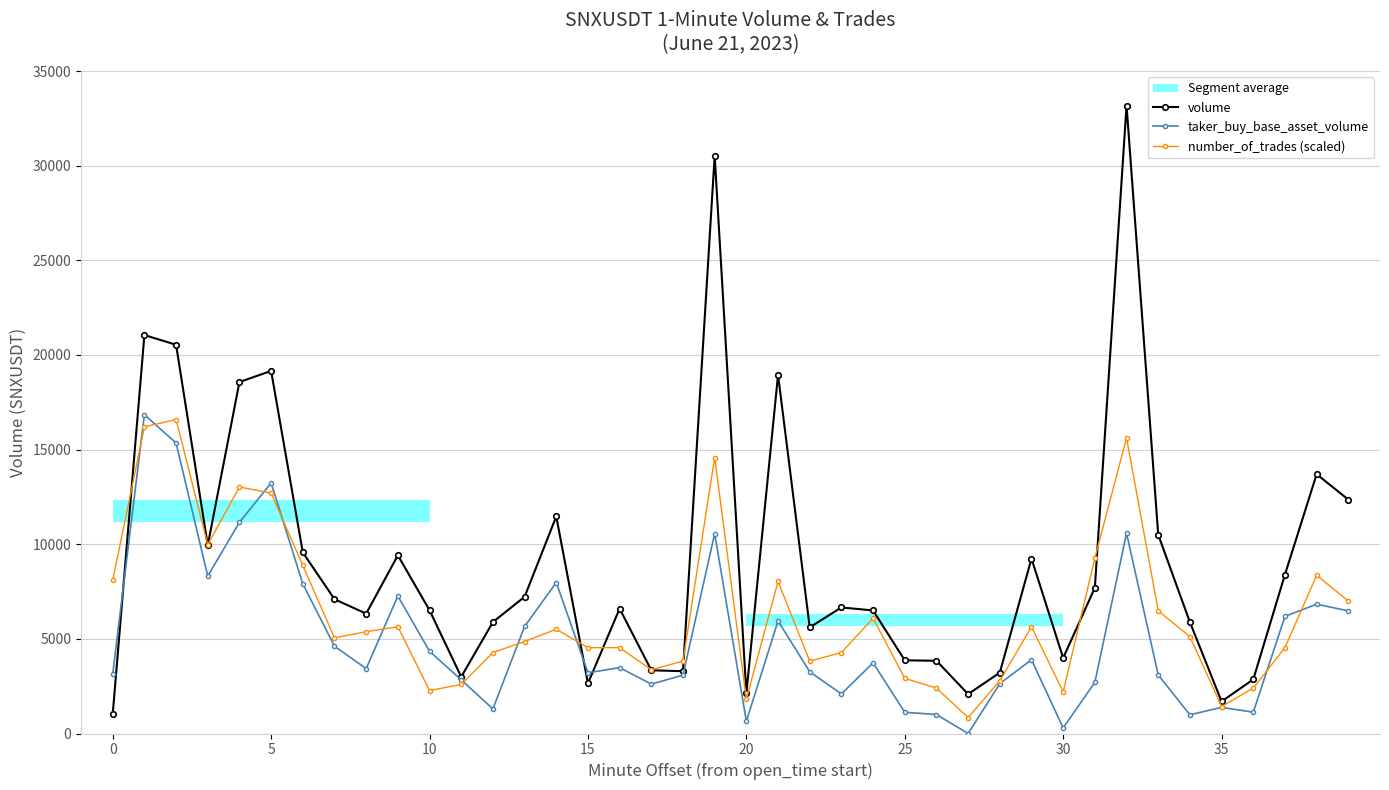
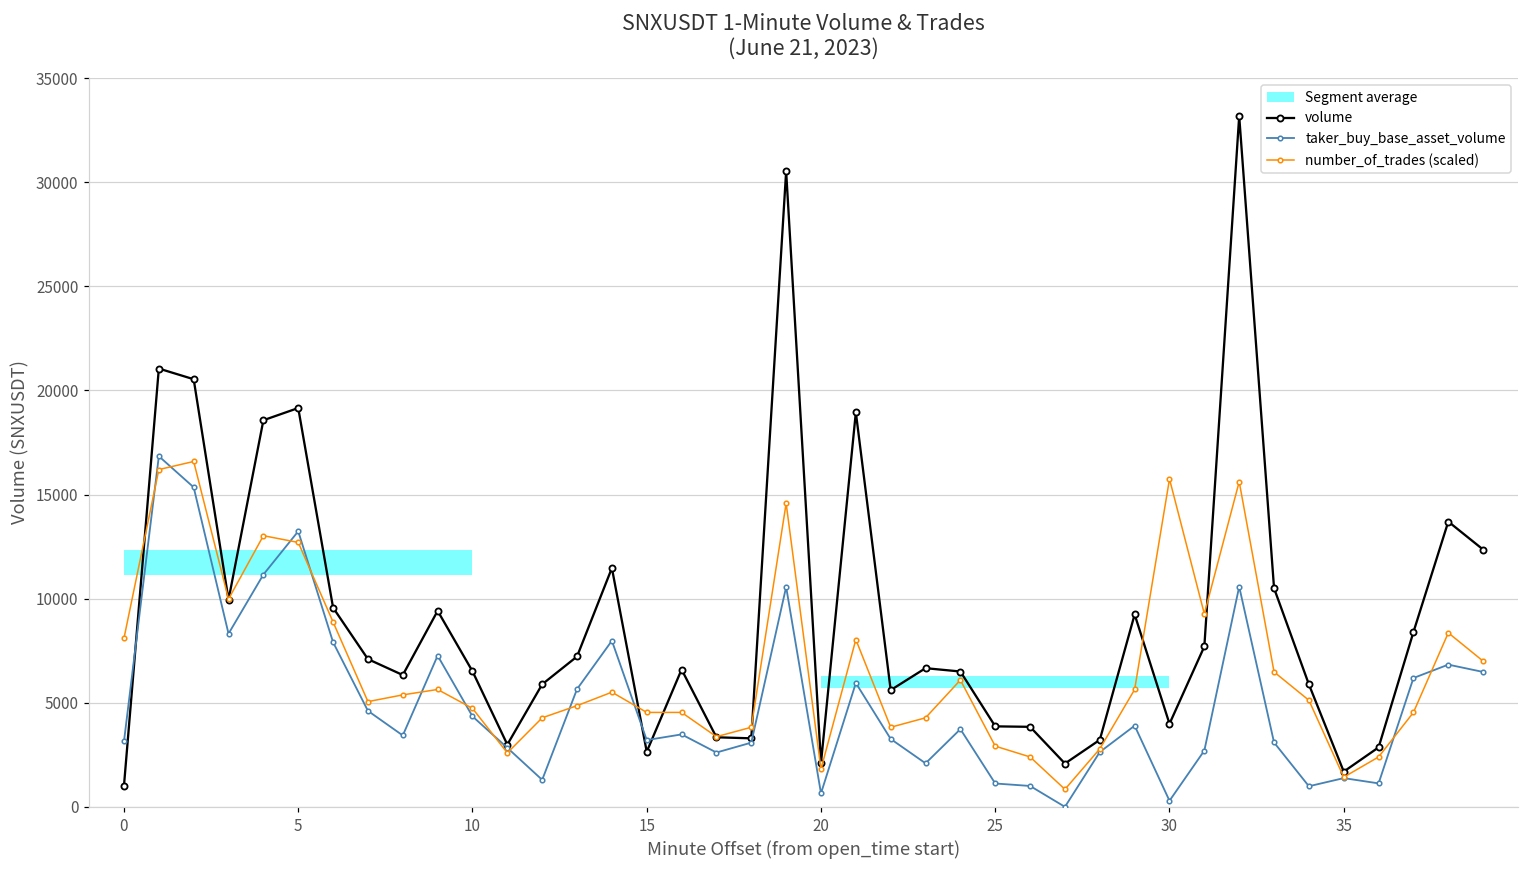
number_of_trades (scaled), 10: 2300 -> 4700
number_of_trades (scaled), 30: 2200 -> 15700
